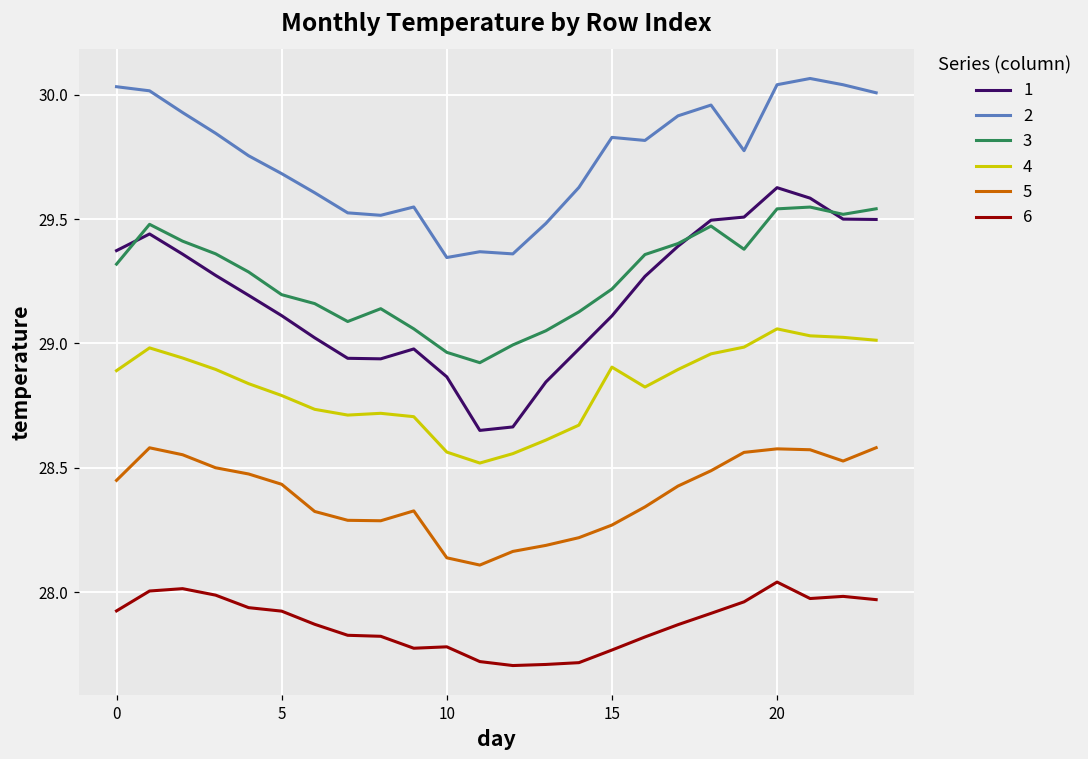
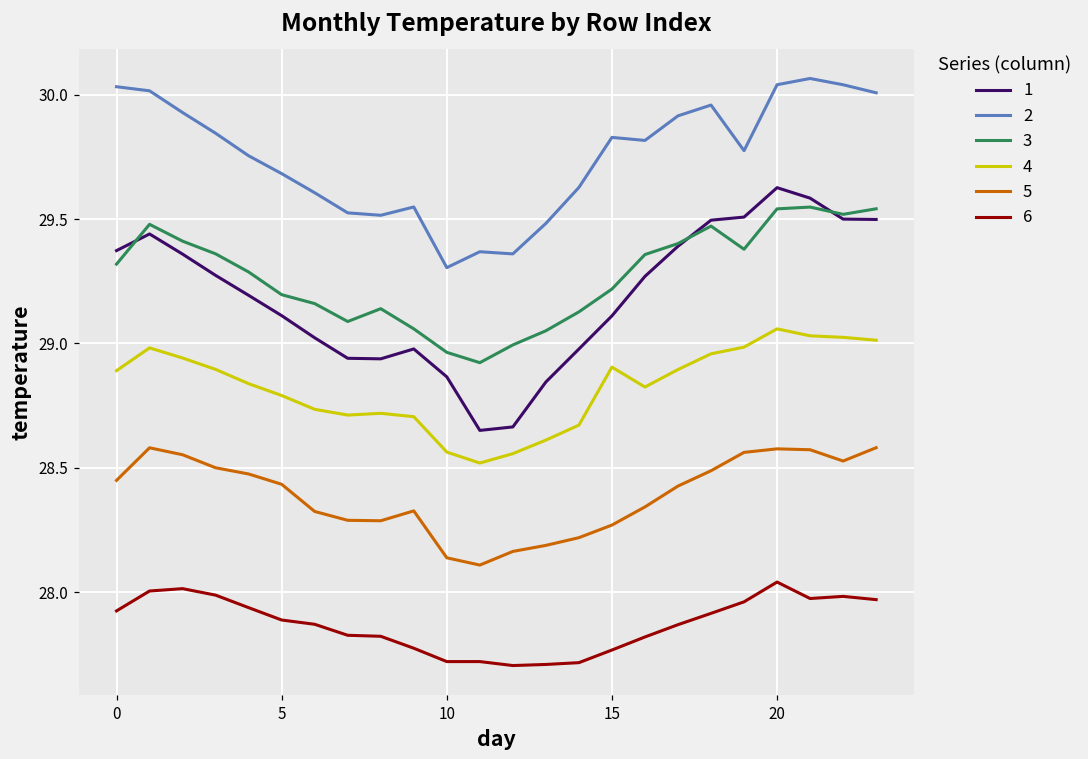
6, 5: 27.92 -> 27.89
2, 10: 29.35 -> 29.30
6, 10: 27.78 -> 27.72
